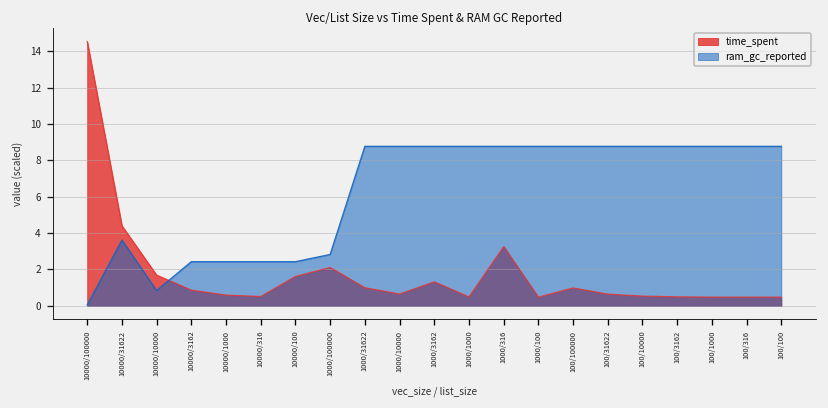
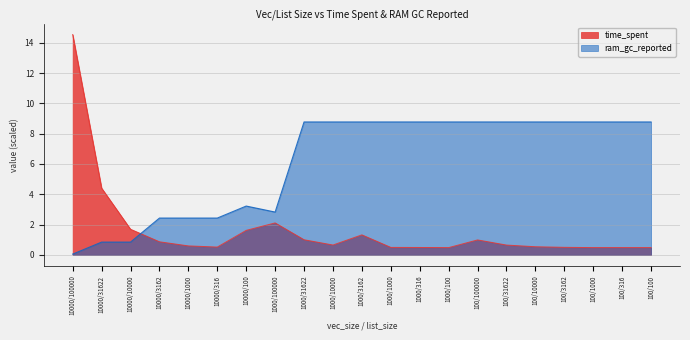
ram_gc_reported, 10000/31622: 3.6 -> 0.8
ram_gc_reported, 10000/100: 2.4 -> 3.2
time_spent, 1000/316: 3.3 -> 0.5
